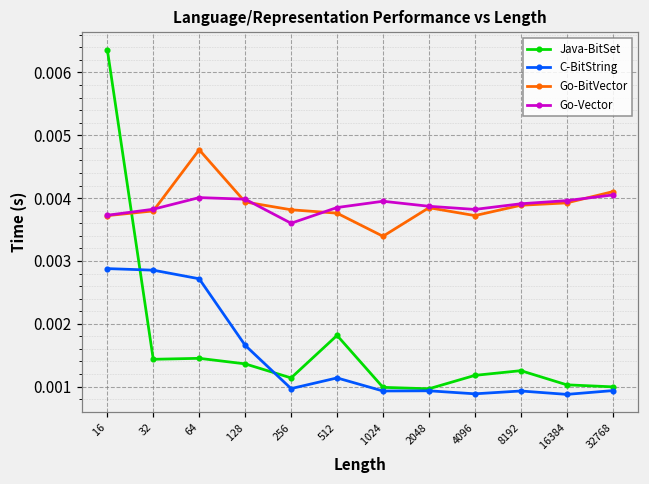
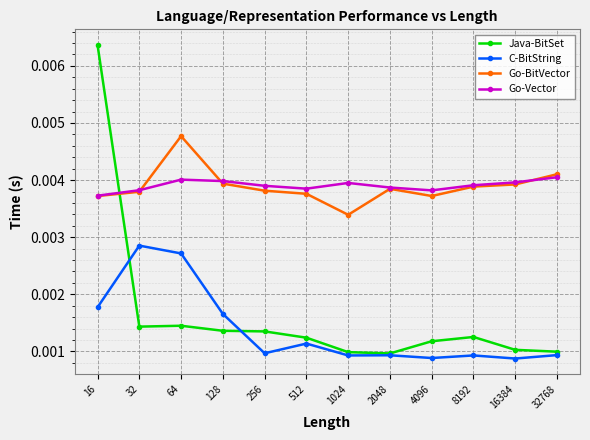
C-BitString, 16: 0.0029 -> 0.0018
Java-BitSet, 256: 0.0011 -> 0.0014
Go-Vector, 256: 0.0036 -> 0.0039
Java-BitSet, 512: 0.0018 -> 0.0012
